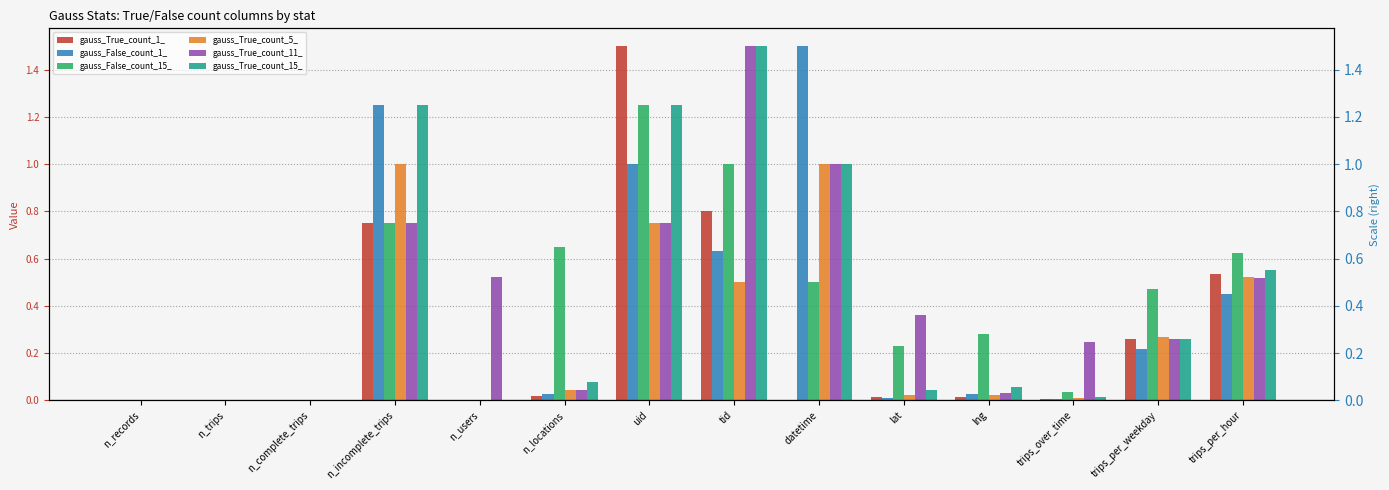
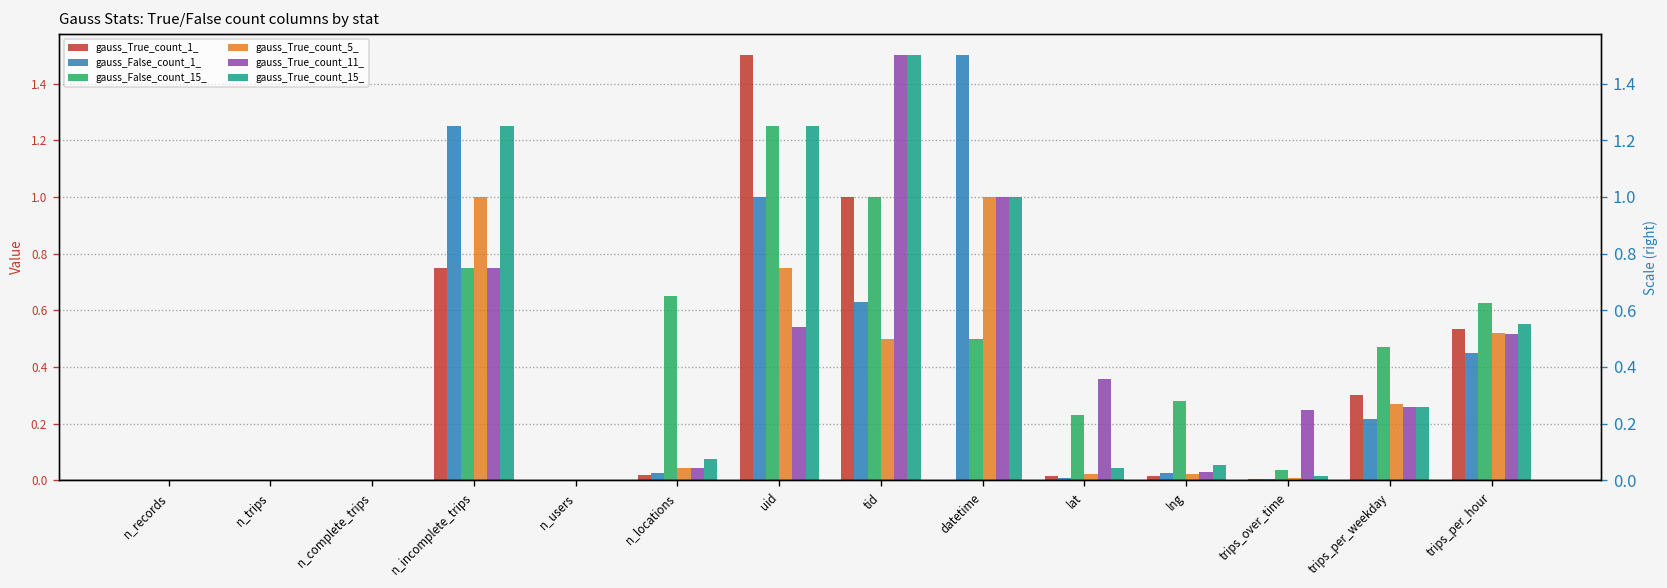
gauss_True_count_11_, n_users: 0.52 -> 0.00
gauss_True_count_11_, uid: 0.75 -> 0.54
gauss_True_count_1_, tid: 0.8 -> 1.0
gauss_True_count_1_, trips_per_weekday: 0.26 -> 0.30
